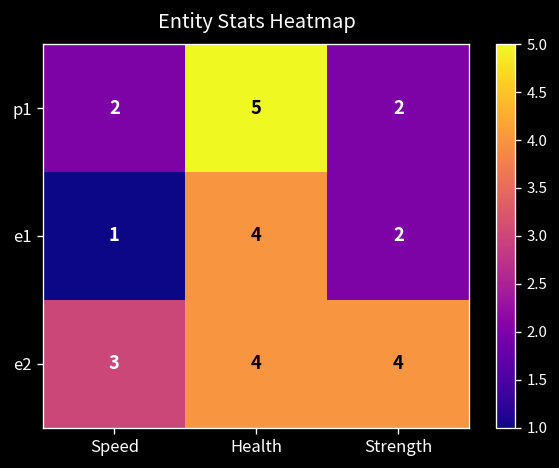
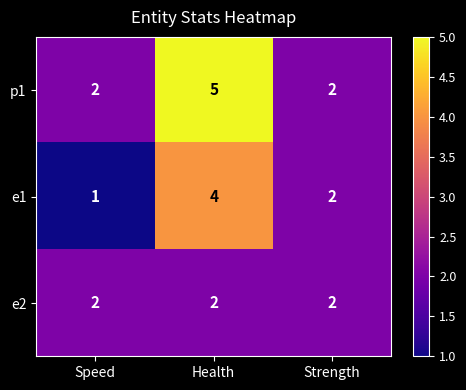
e2, Speed: 3 -> 2
e2, Health: 4 -> 2
e2, Strength: 4 -> 2
